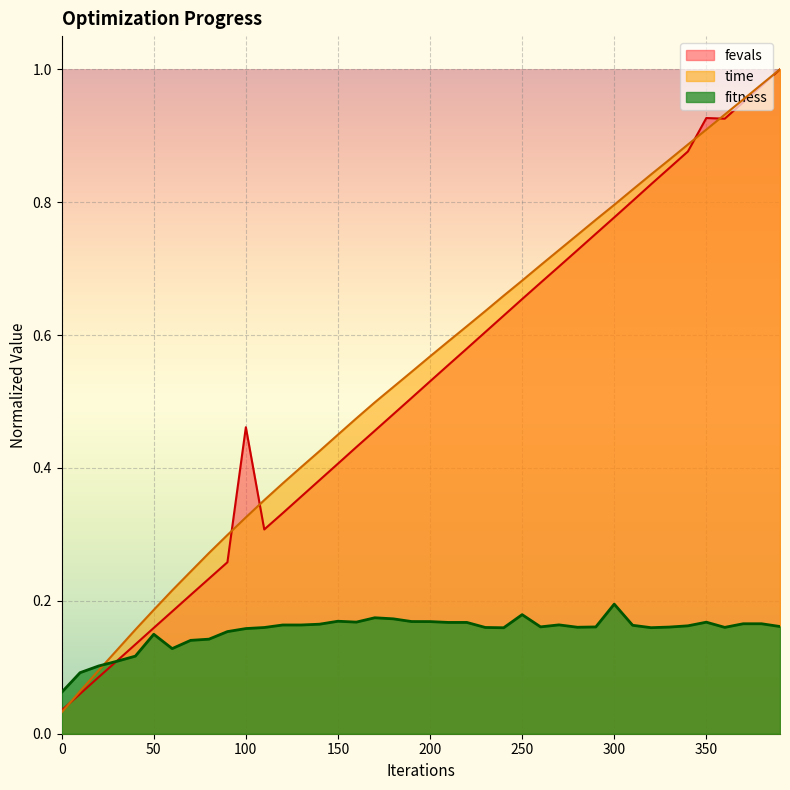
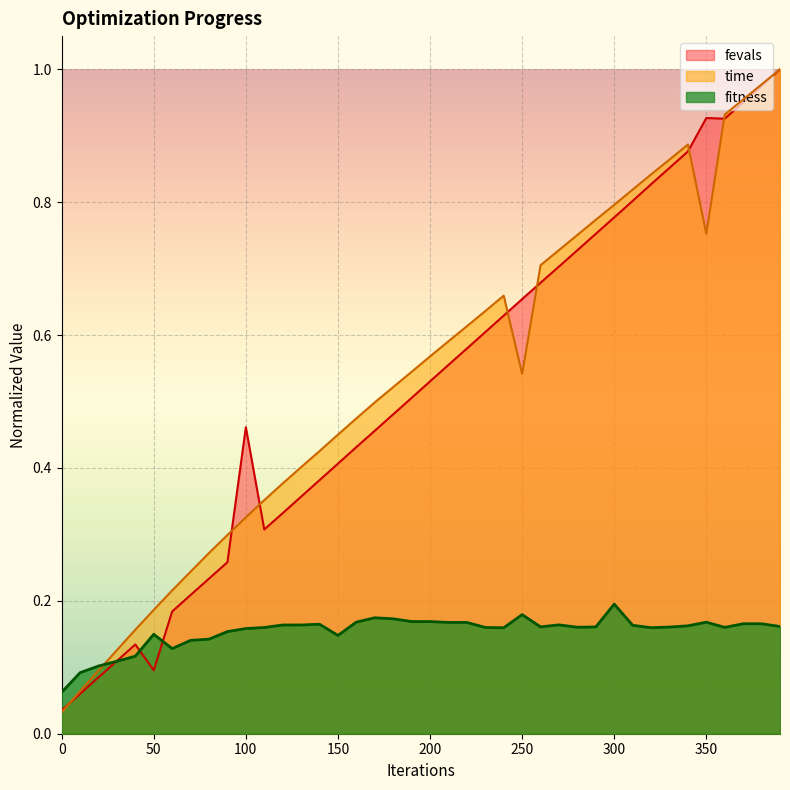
fevals, 50: 0.16 -> 0.10
fitness, 150: 0.17 -> 0.15
time, 250: 0.68 -> 0.54
time, 350: 0.91 -> 0.75
